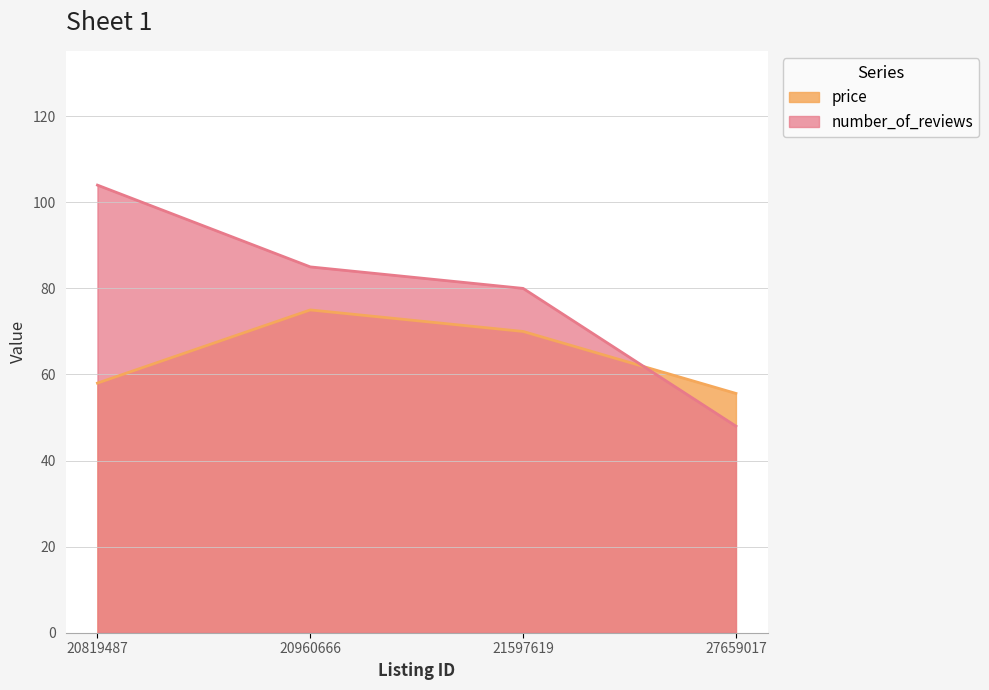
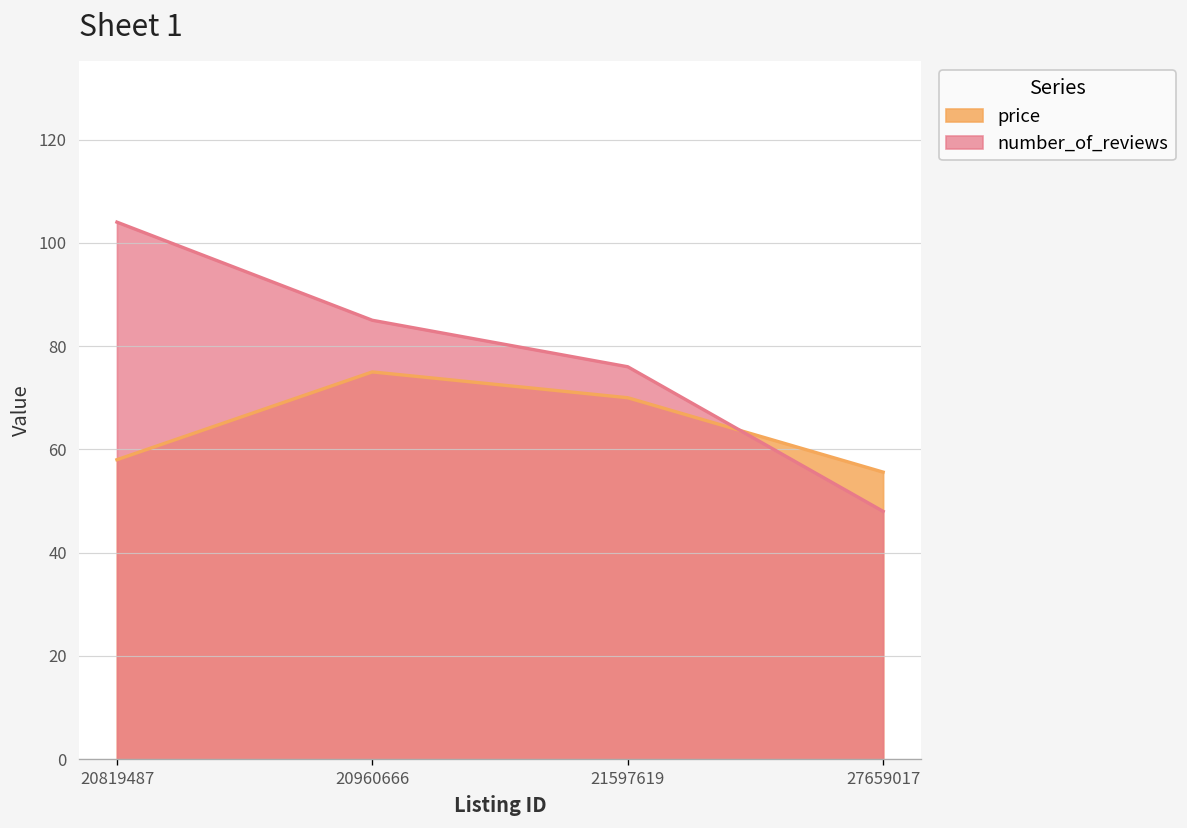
number_of_reviews, 21597619: 80 -> 76
